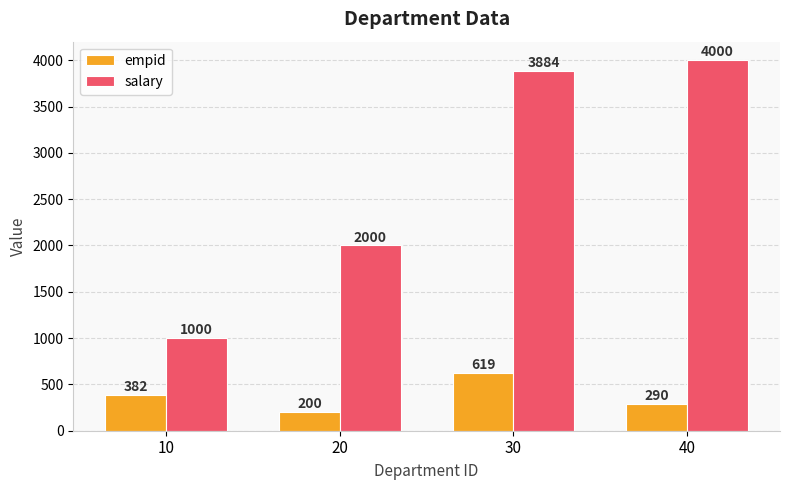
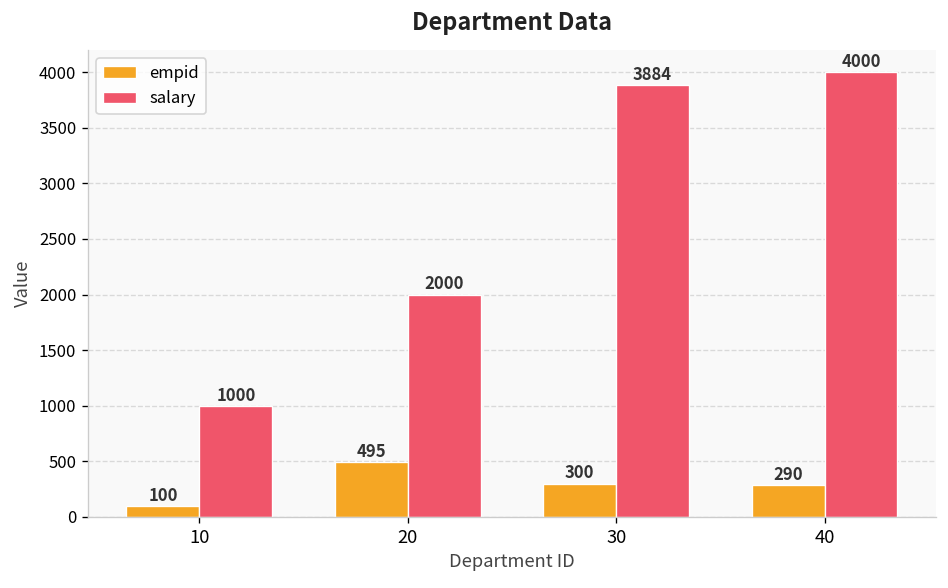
empid, 10: 382 -> 100
empid, 20: 200 -> 495
empid, 30: 619 -> 300
